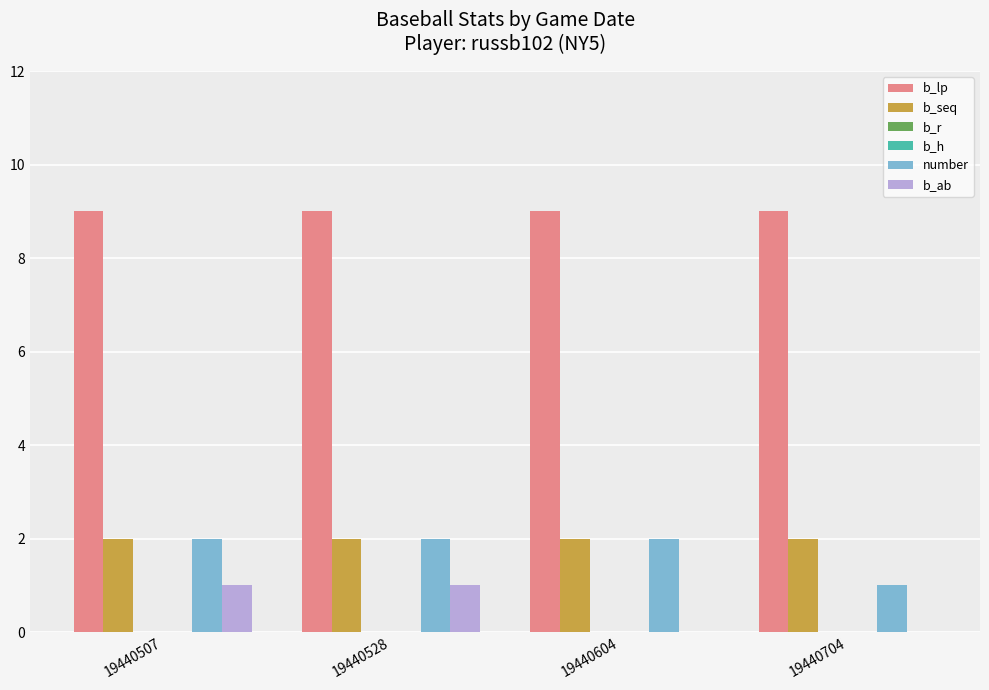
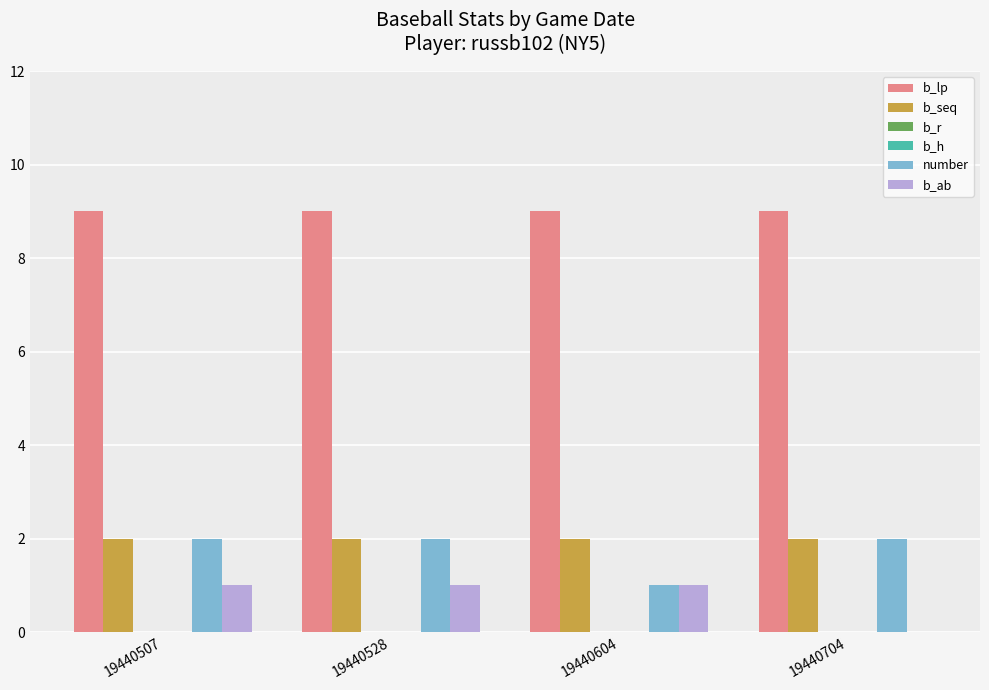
number, 19440604: 2 -> 1
b_ab, 19440604: 0 -> 1
number, 19440704: 1 -> 2
